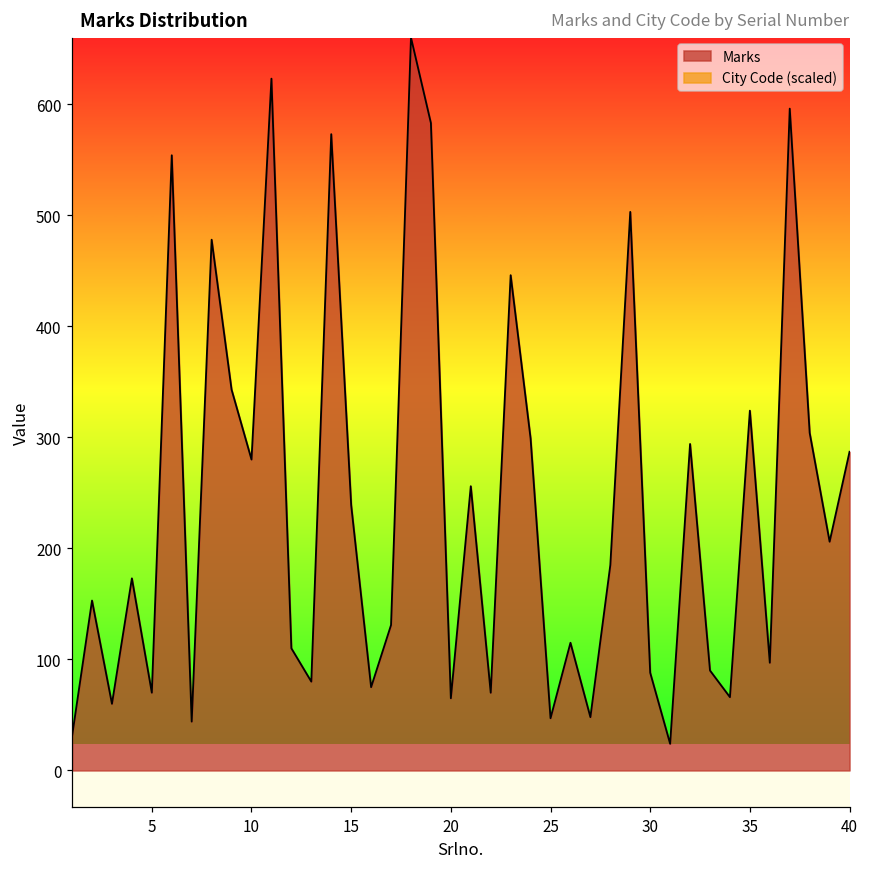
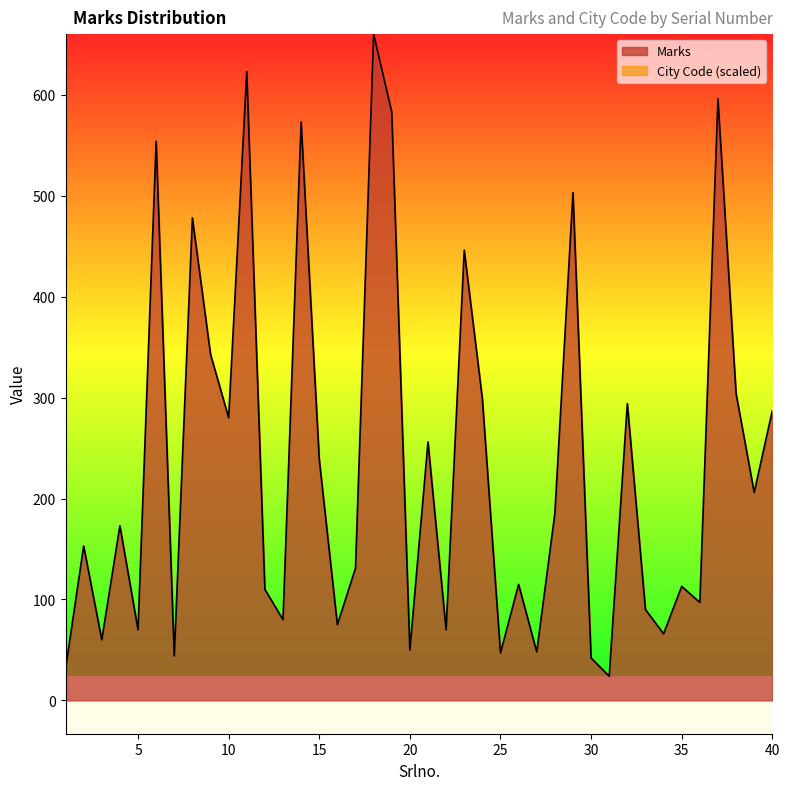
20: 65 -> 50
30: 88 -> 42
35: 324 -> 113
